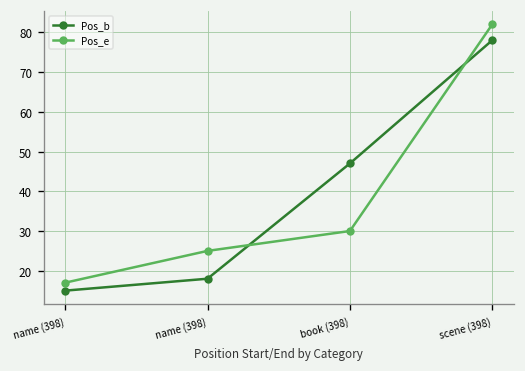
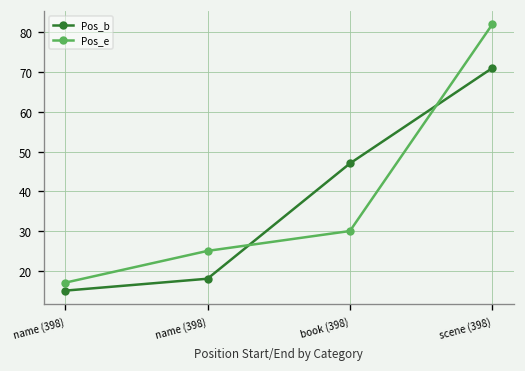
Pos_b, scene (398): 78 -> 71
